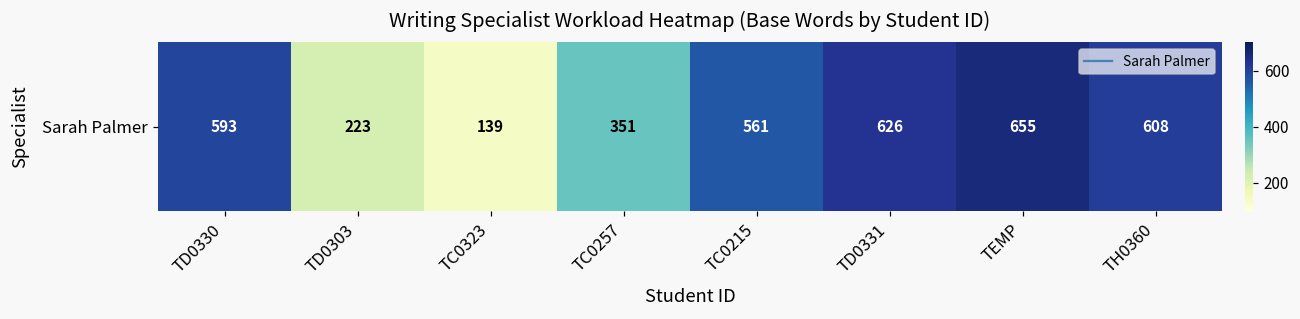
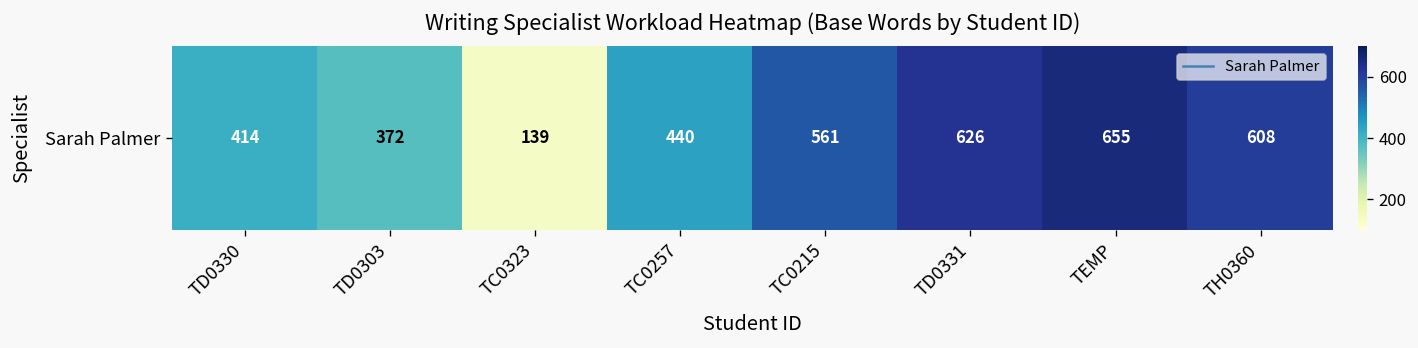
Sarah Palmer, TD0330: 593 -> 414
Sarah Palmer, TD0303: 223 -> 372
Sarah Palmer, TC0257: 351 -> 440
